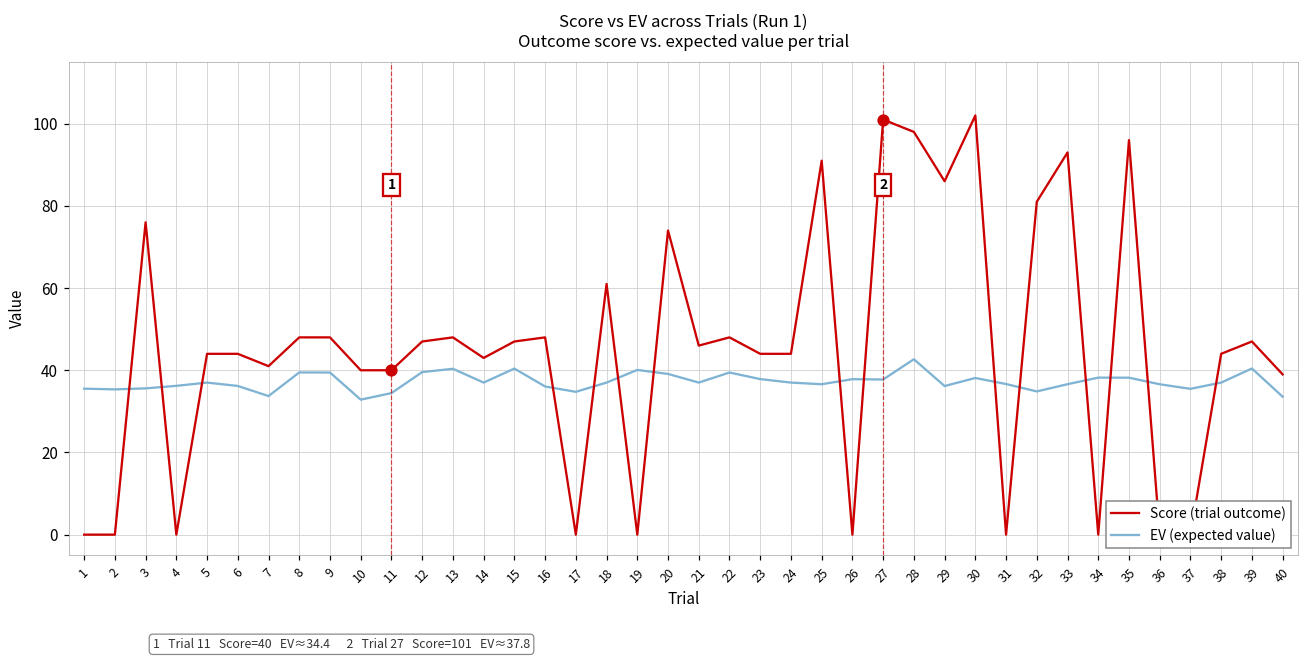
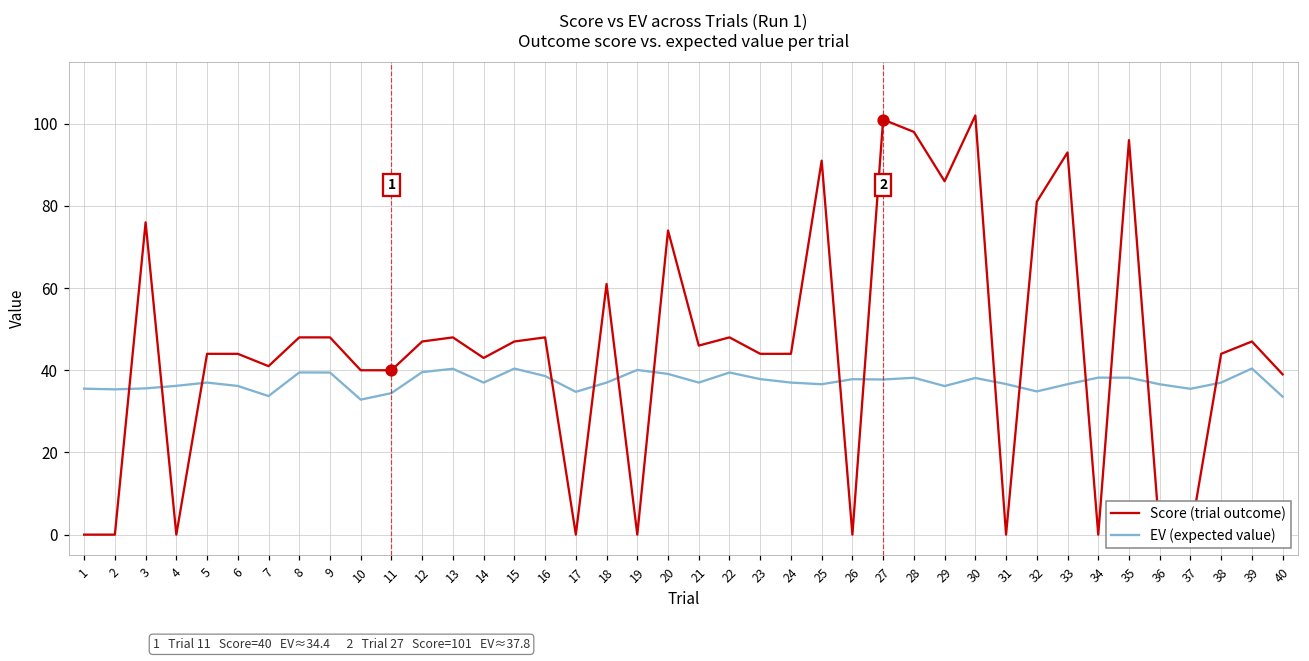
EV (expected value), 16: 36 -> 39
EV (expected value), 28: 43 -> 38
